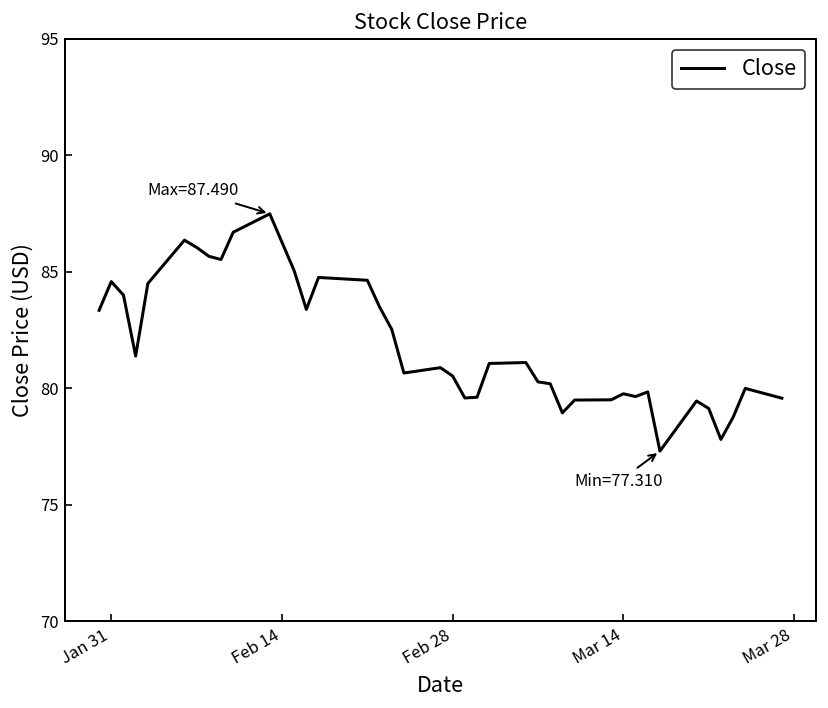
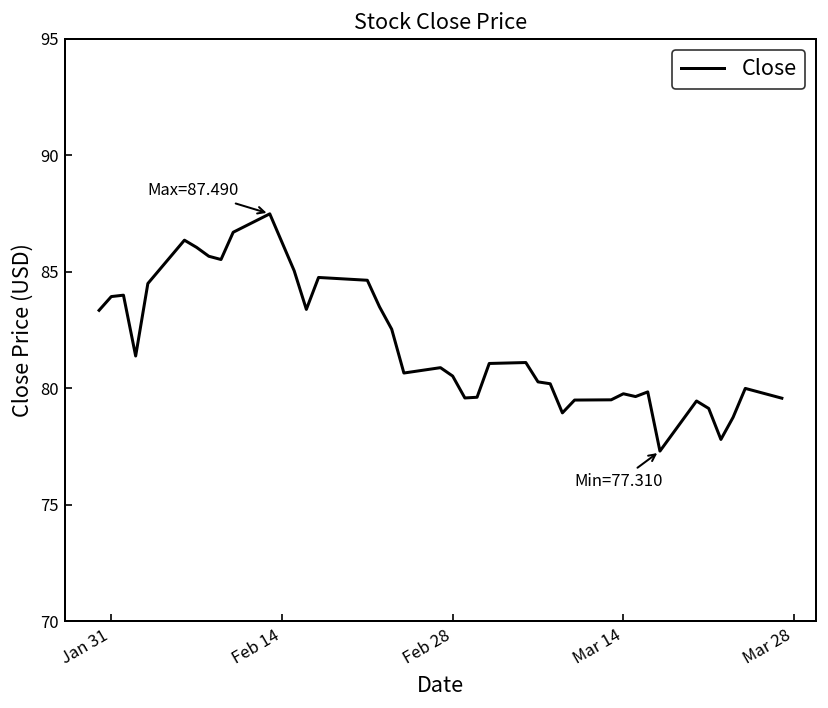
Jan 31: 84.6 -> 83.9
